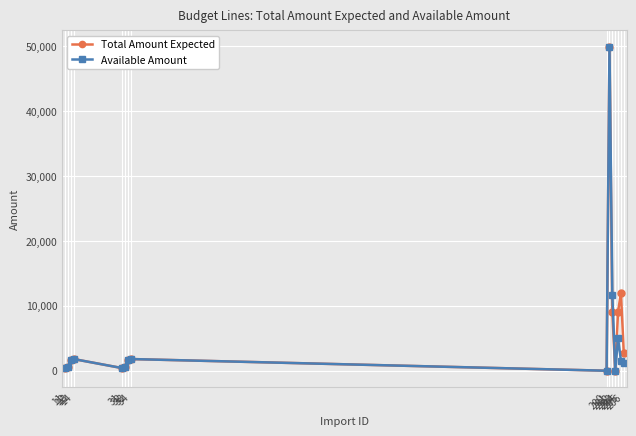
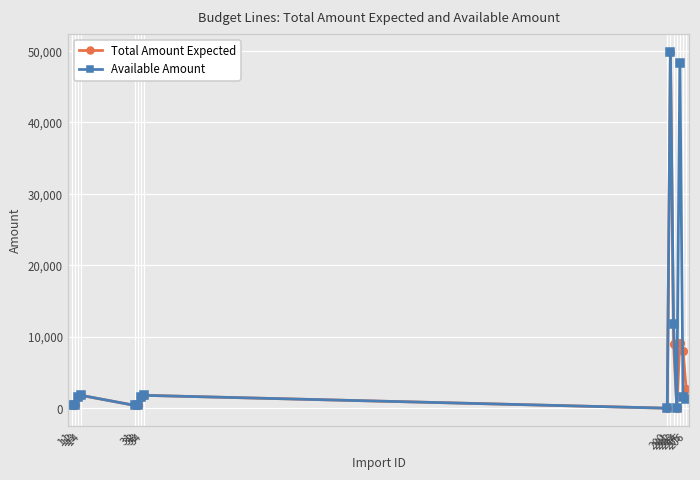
Available Amount, 204: 5,000 -> 48,000
Total Amount Expected, 205: 12,000 -> 8,000
